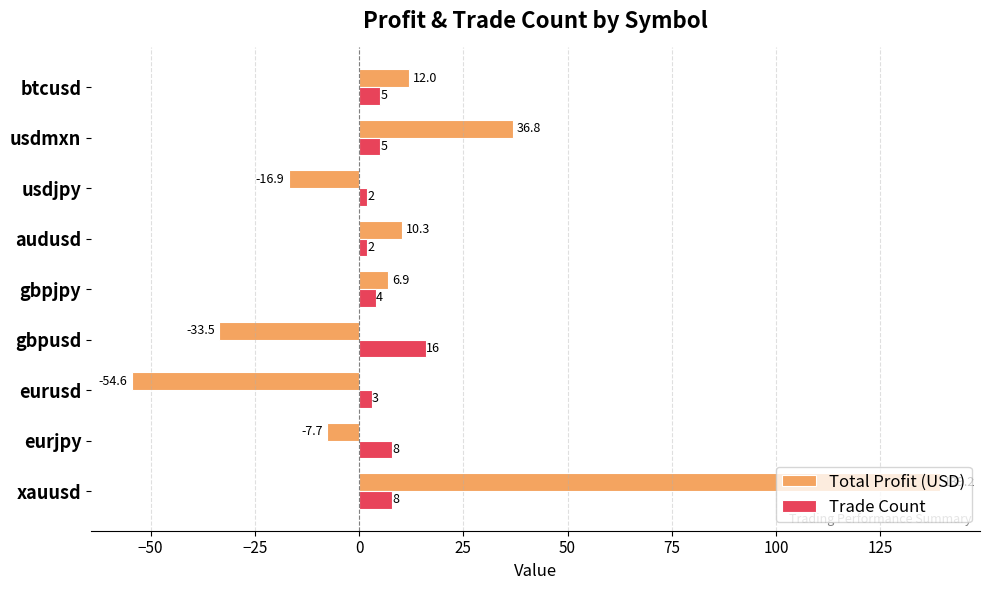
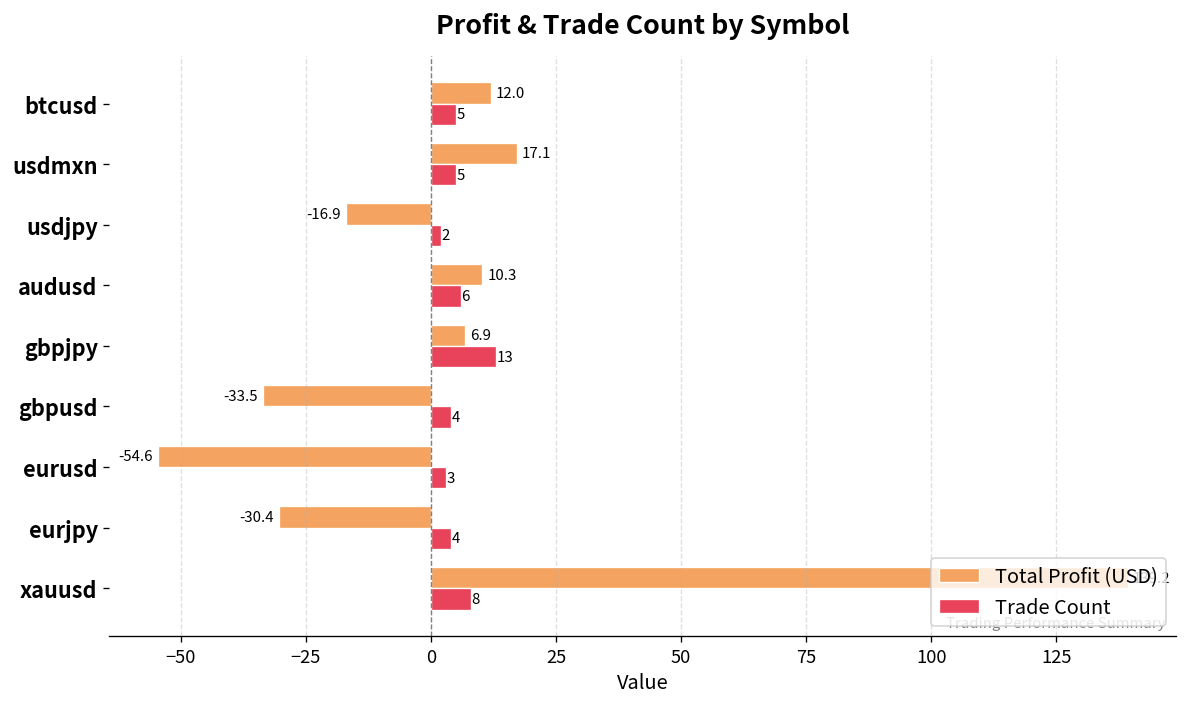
Total Profit (USD), usdmxn: 36.8 -> 17.1
Trade Count, audusd: 2 -> 6
Trade Count, gbpjpy: 4 -> 13
Trade Count, gbpusd: 16 -> 4
Total Profit (USD), eurjpy: -7.7 -> -30.4
Trade Count, eurjpy: 8 -> 4
